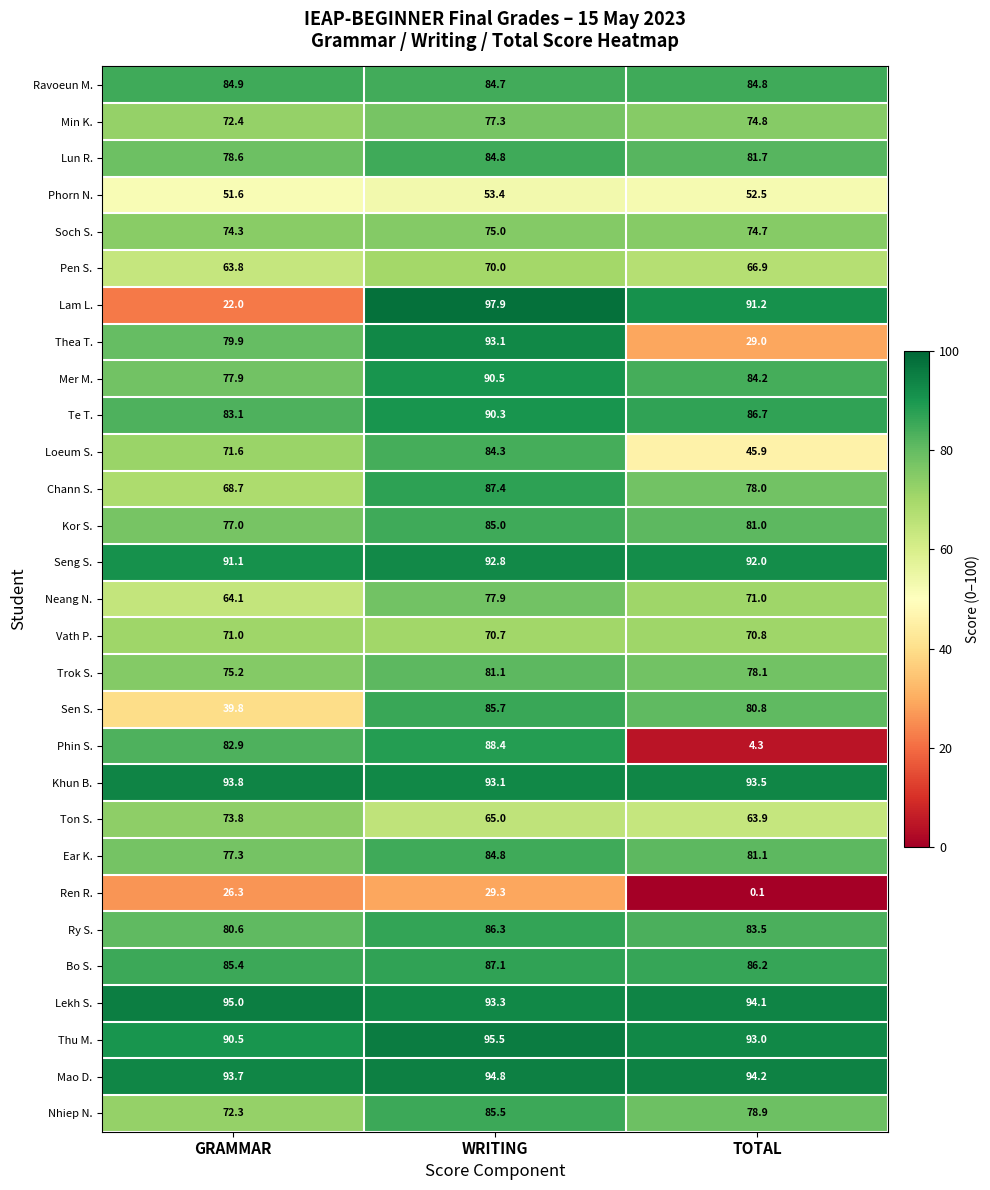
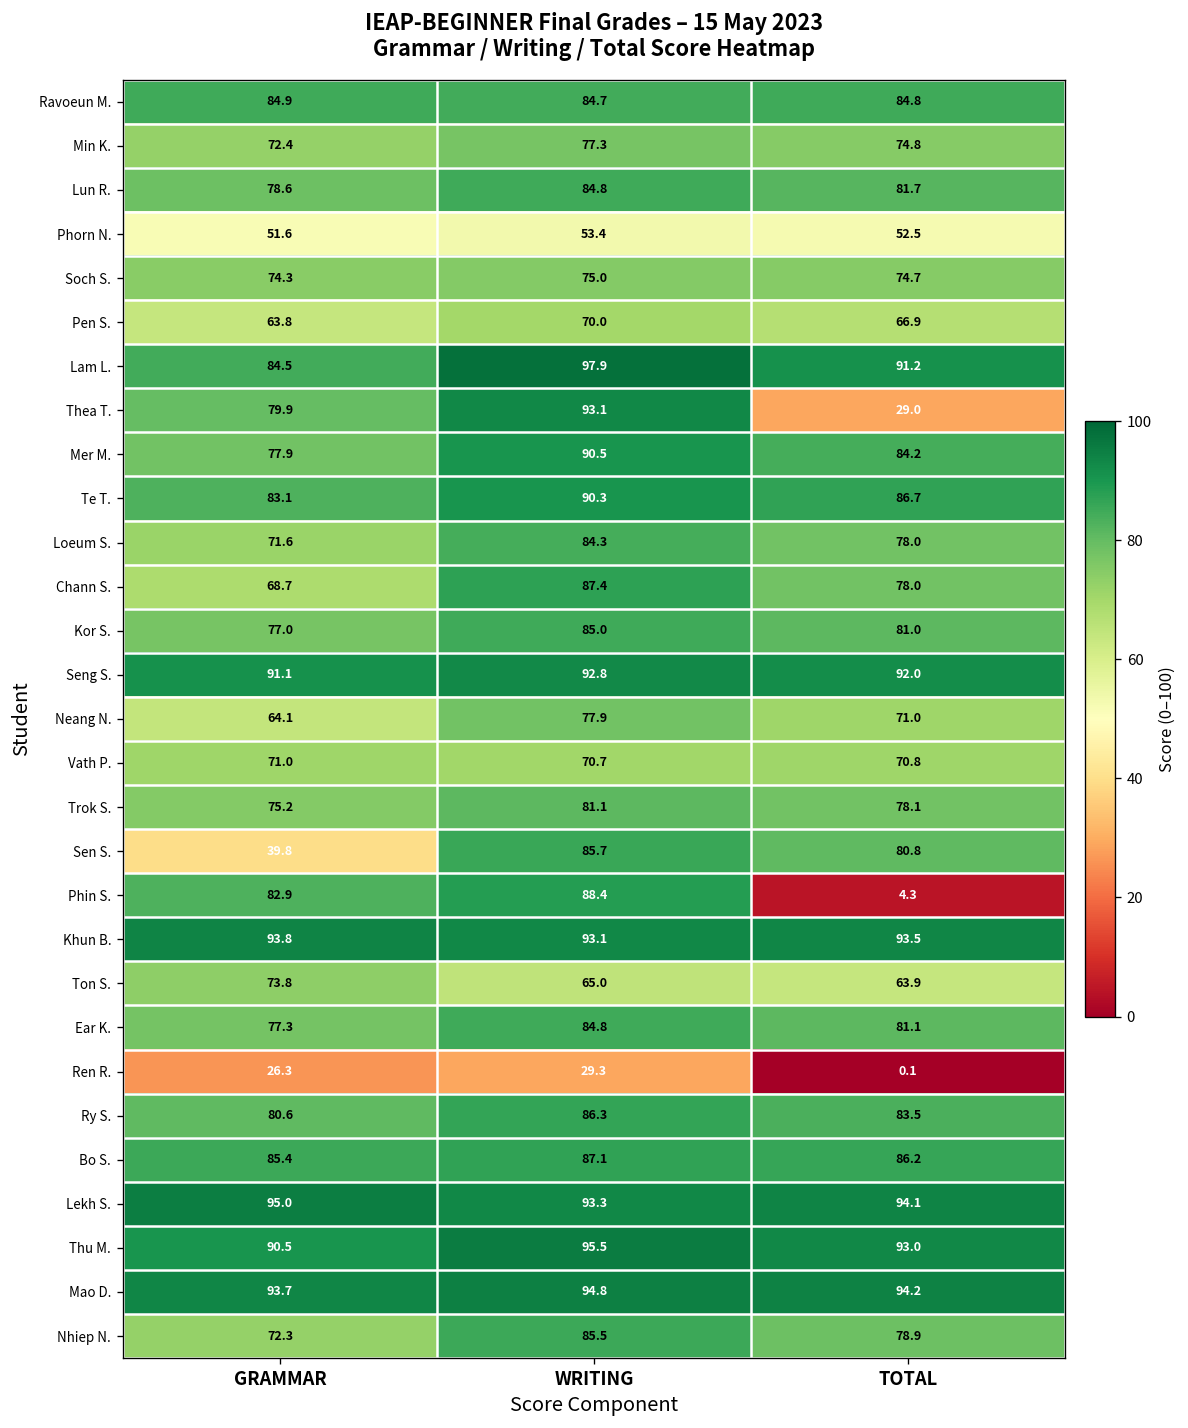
Lam L., GRAMMAR: 22.0 -> 84.5
Loeum S., TOTAL: 45.9 -> 78.0
